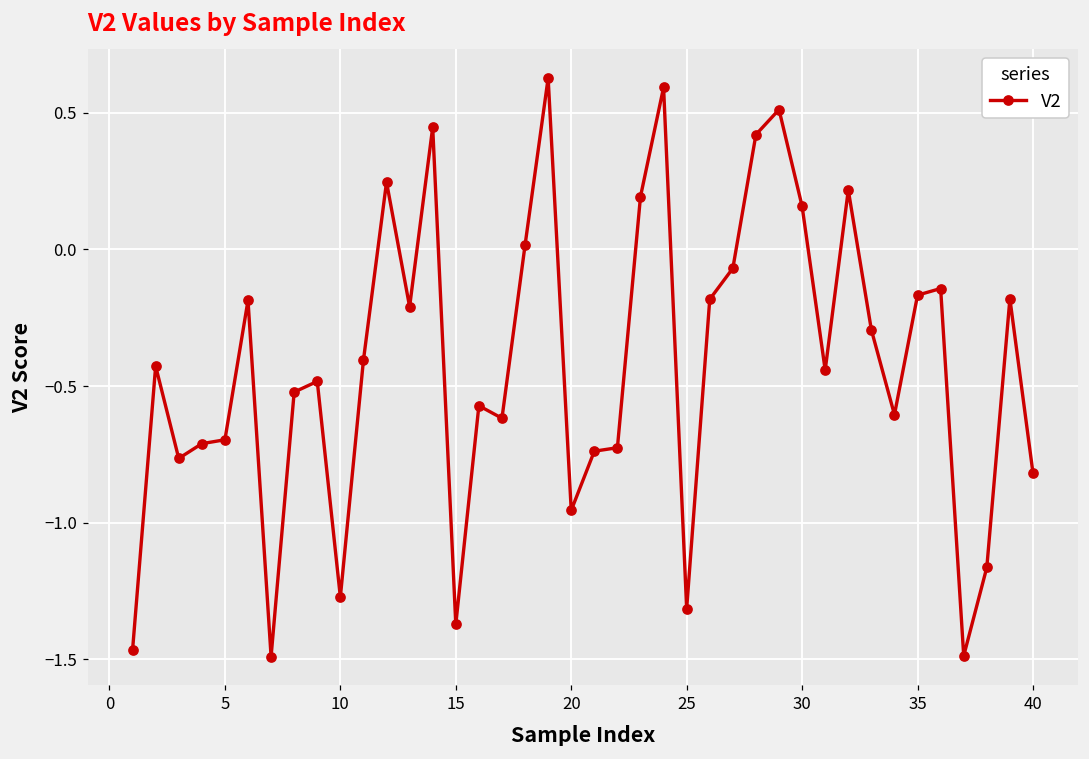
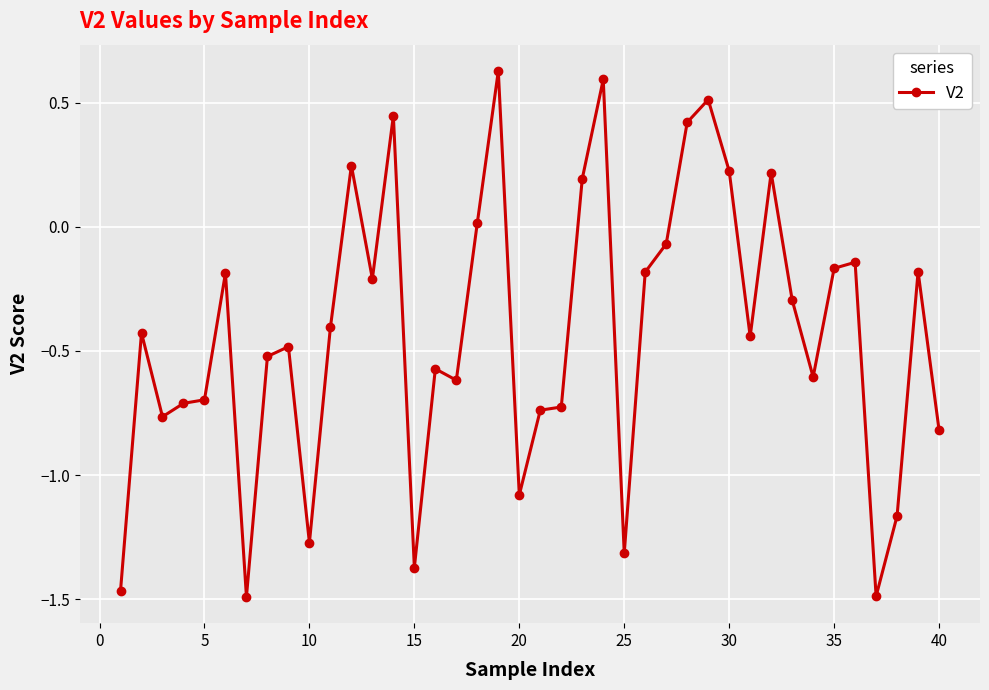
20: -0.96 -> -1.08
30: 0.16 -> 0.22
